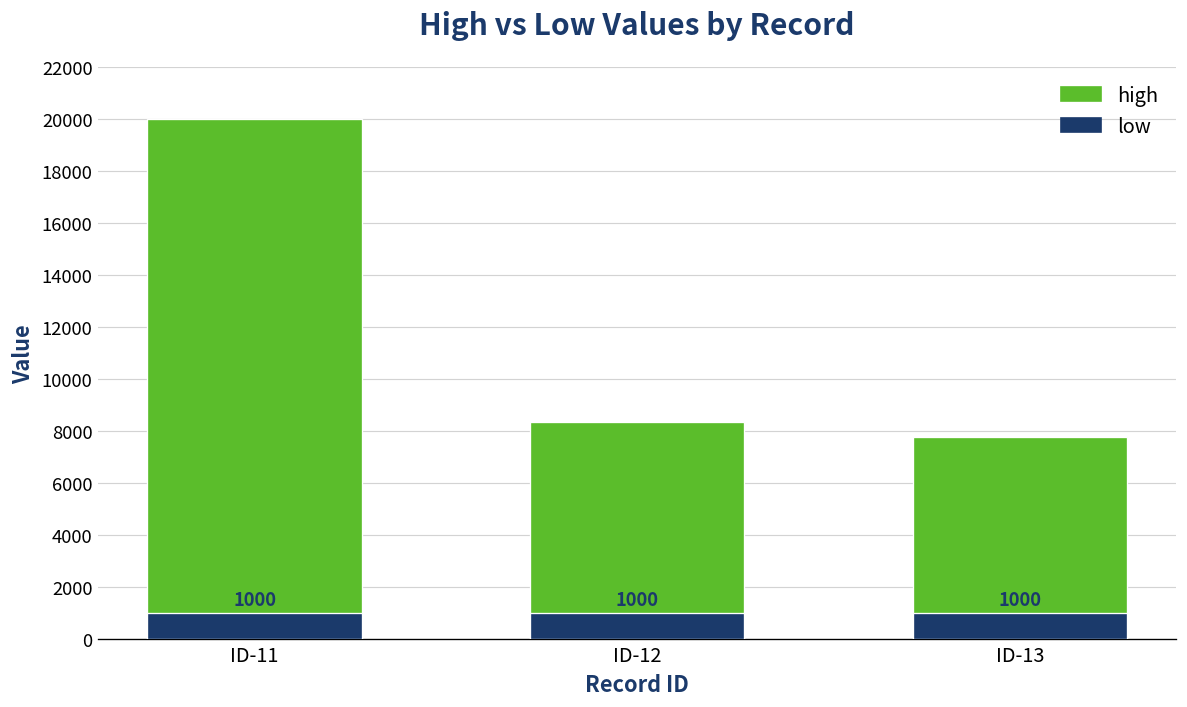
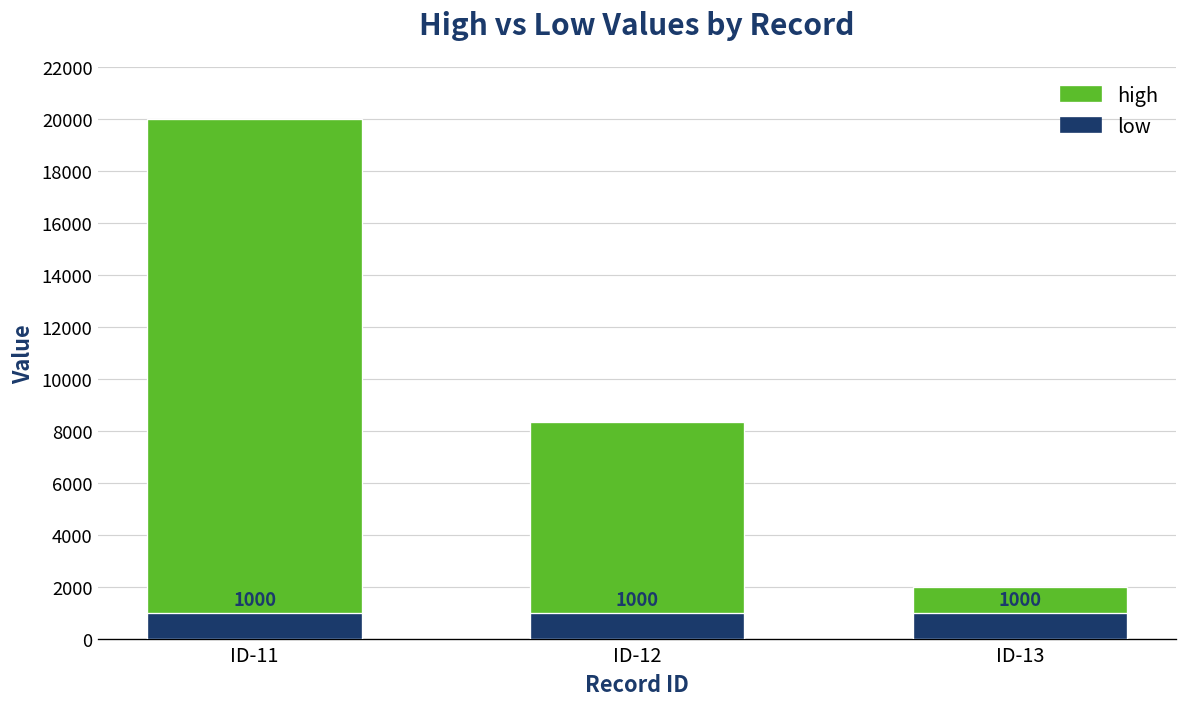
high, ID-13: 7800 -> 2000
